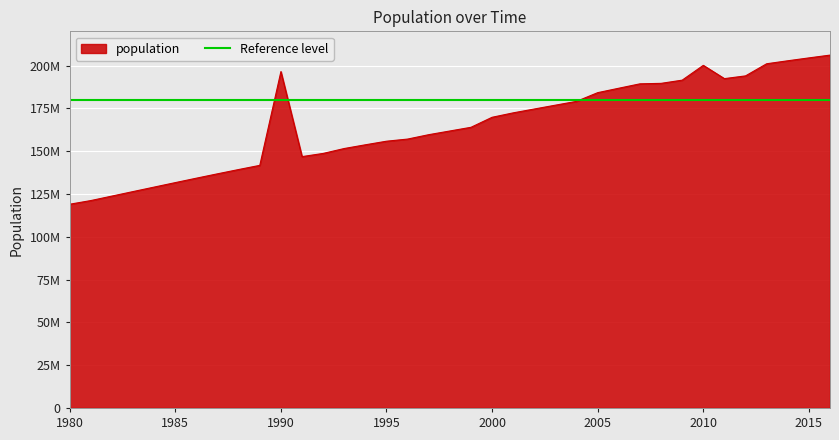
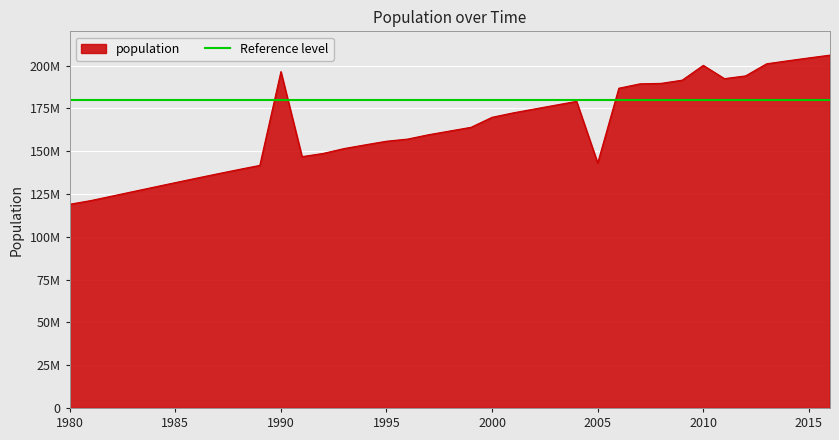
2005: 184000000 -> 143000000
